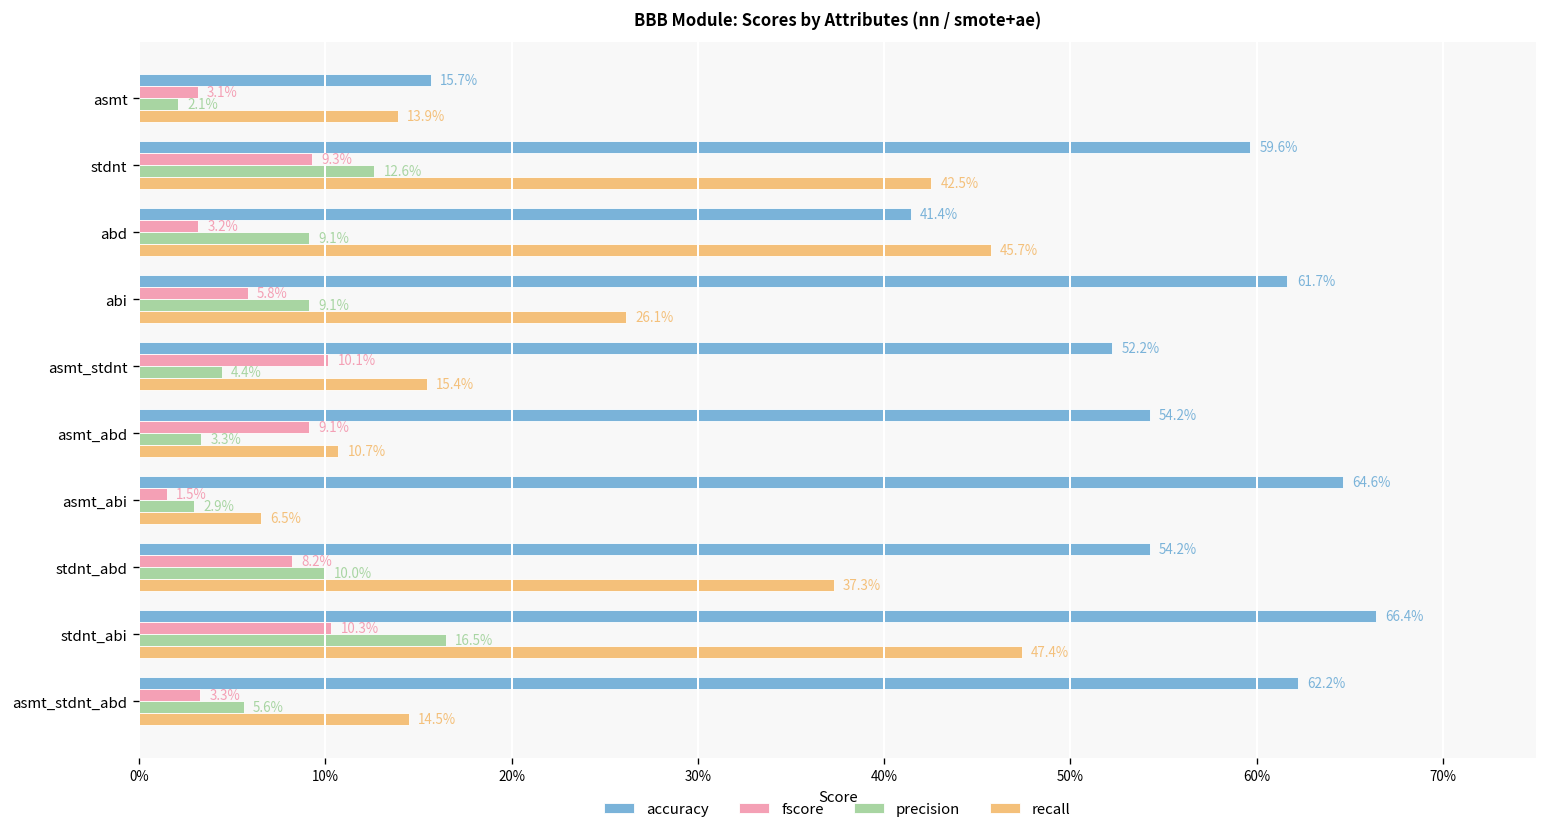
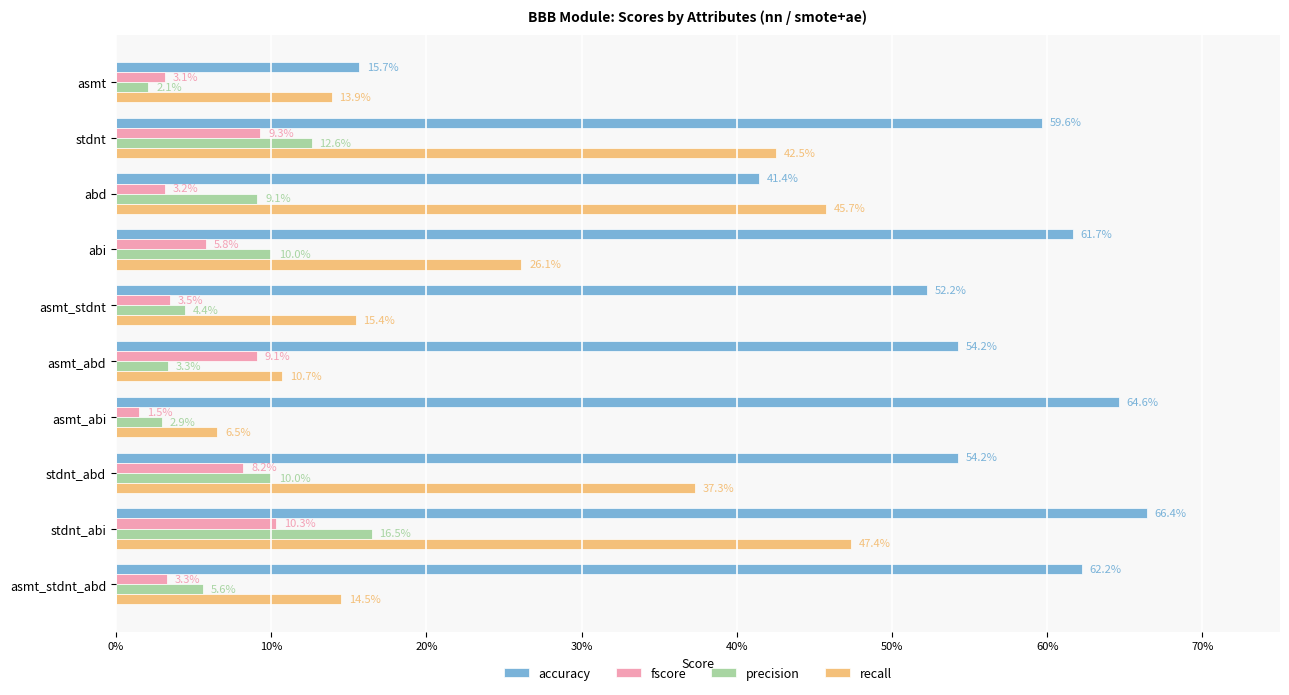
precision, abi: 9.1% -> 10.0%
fscore, asmt_stdnt: 10.1% -> 3.5%
